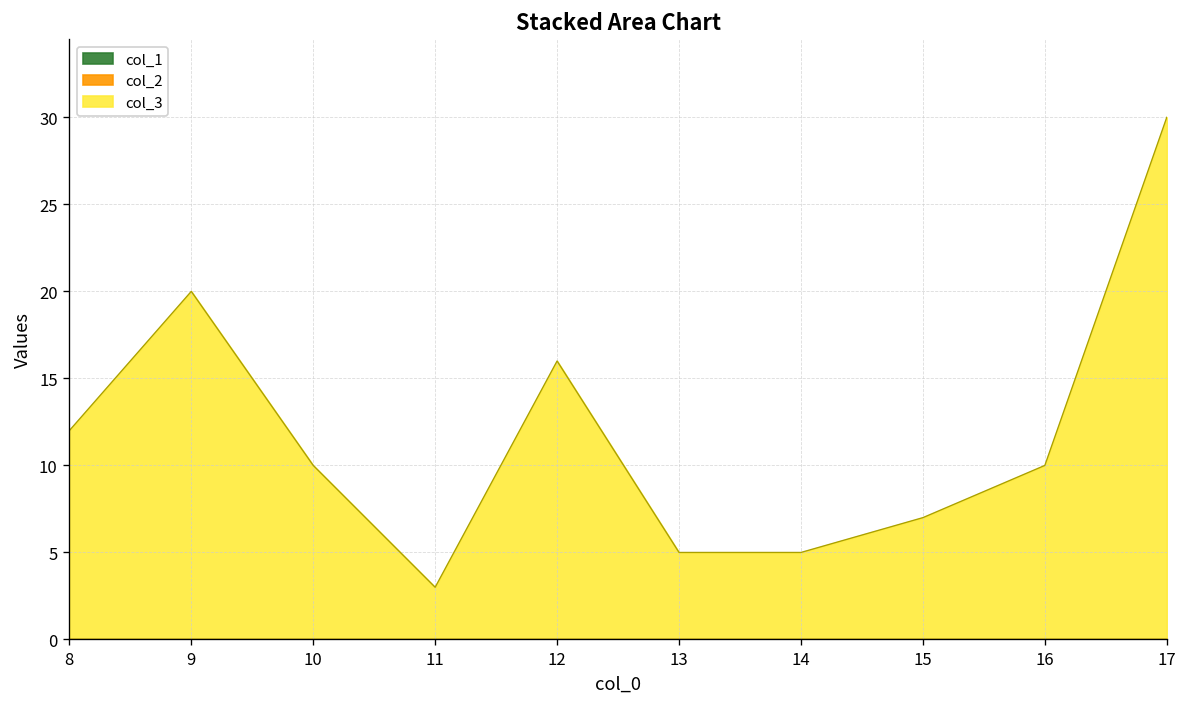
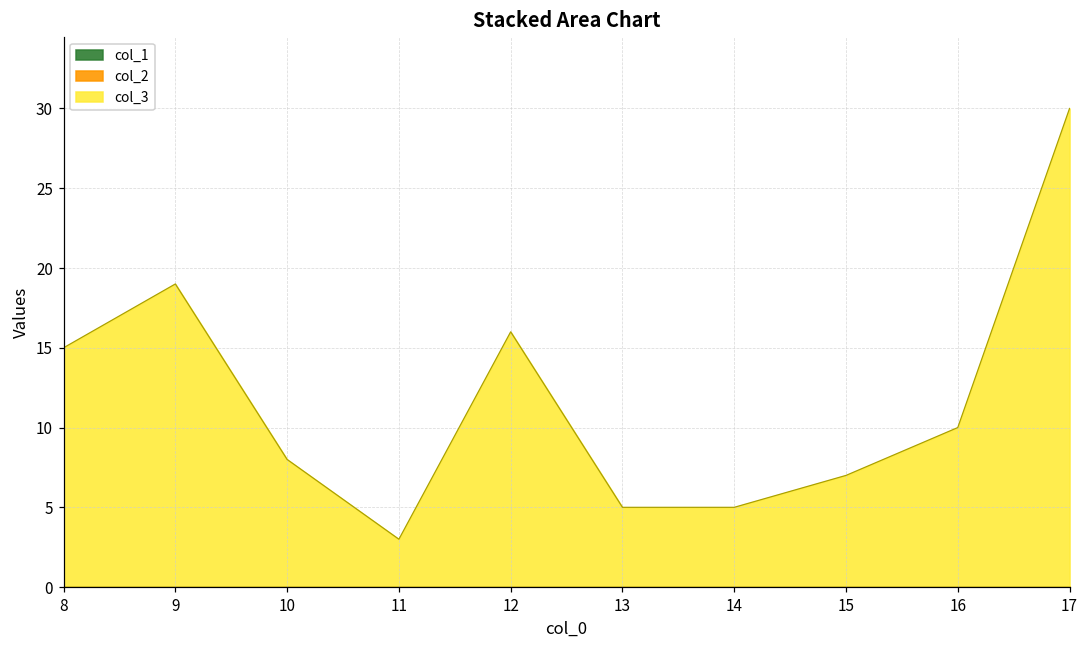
col_3, 8: 12 -> 15
col_3, 9: 20 -> 19
col_3, 10: 10 -> 8
